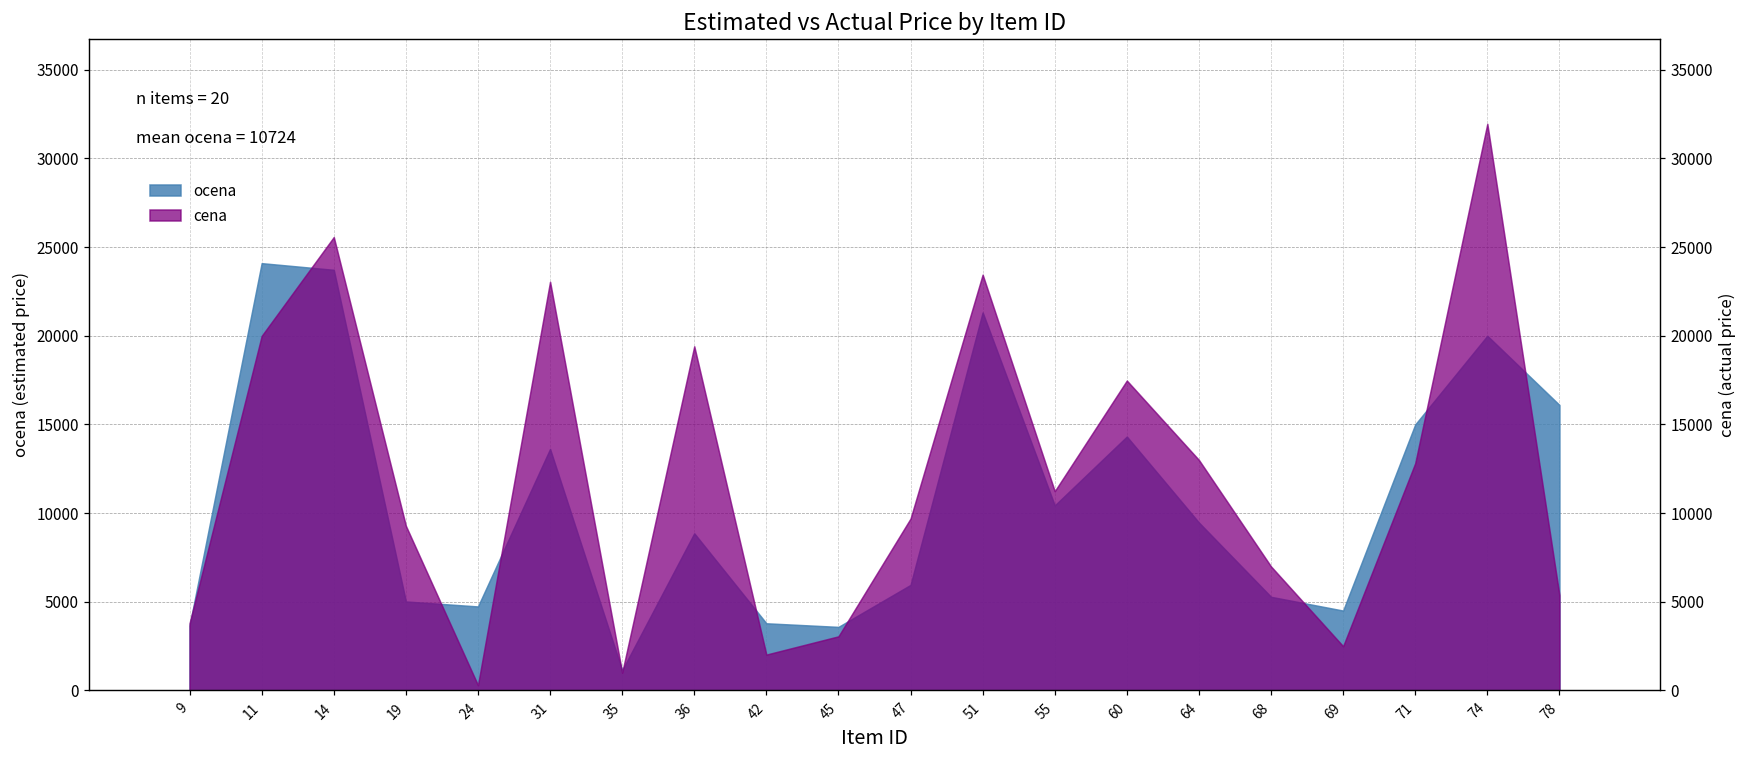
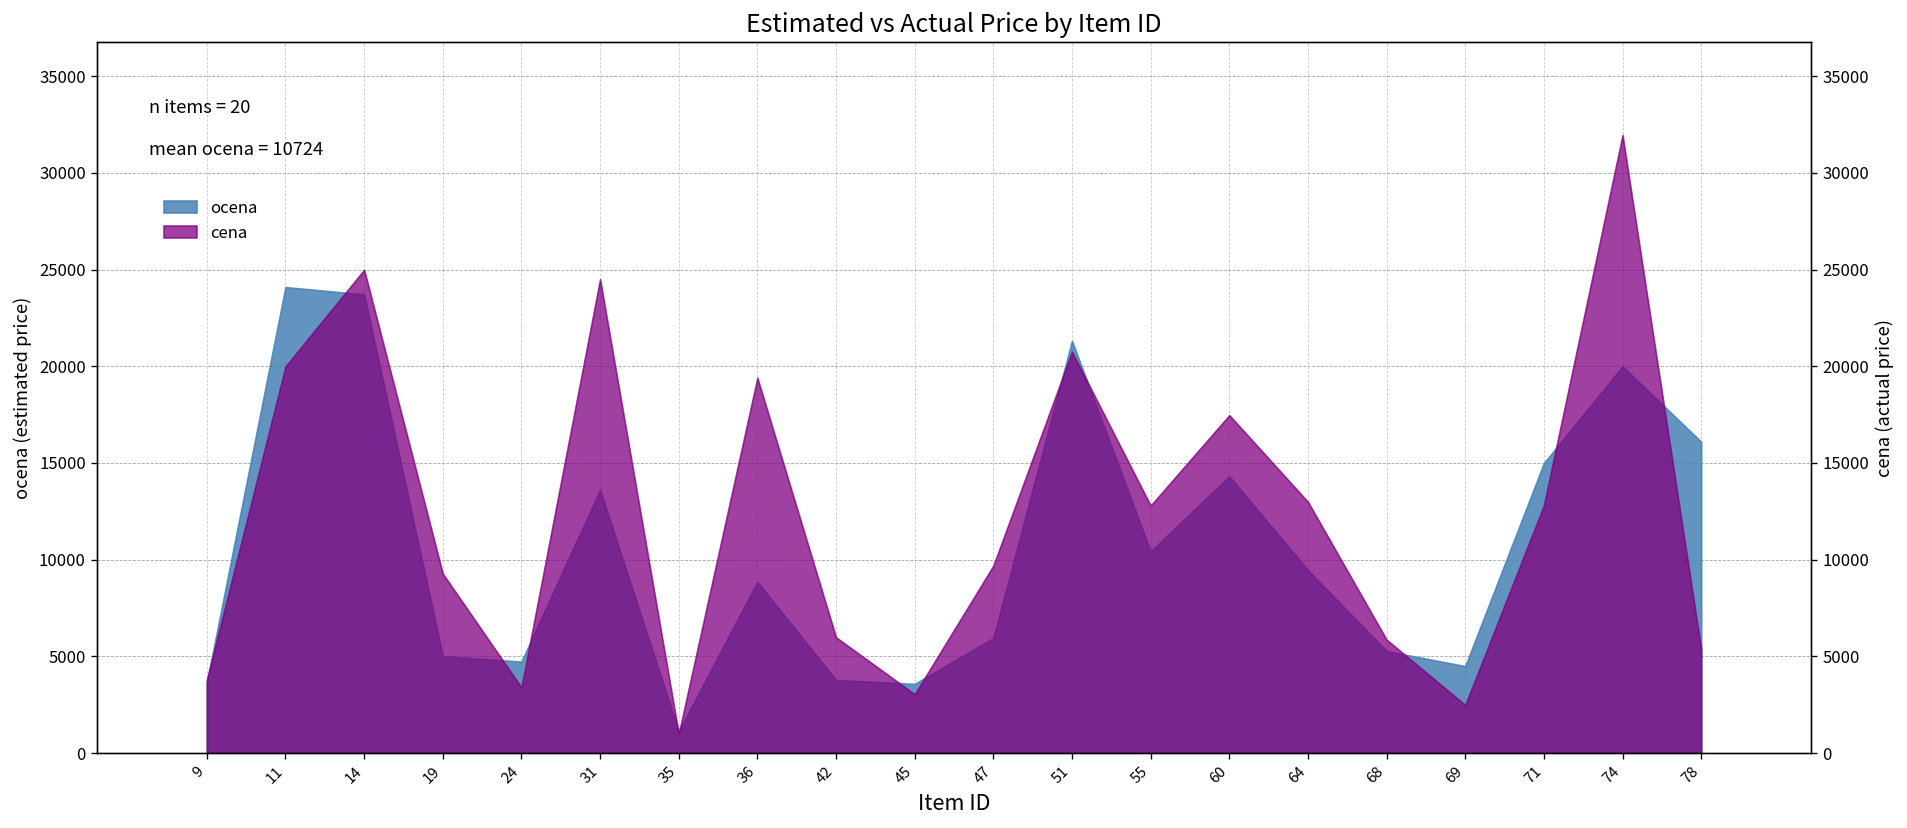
cena, 14: 25600 -> 25000
cena, 24: 300 -> 3400
cena, 31: 23000 -> 24500
cena, 42: 2000 -> 6000
cena, 51: 23400 -> 20800
cena, 55: 11200 -> 12800
cena, 68: 7000 -> 5900
